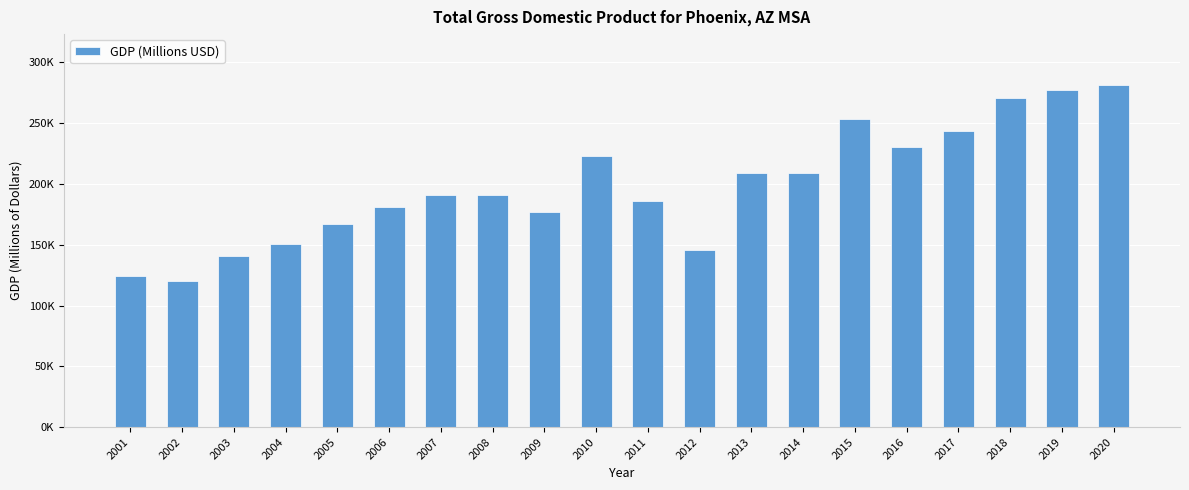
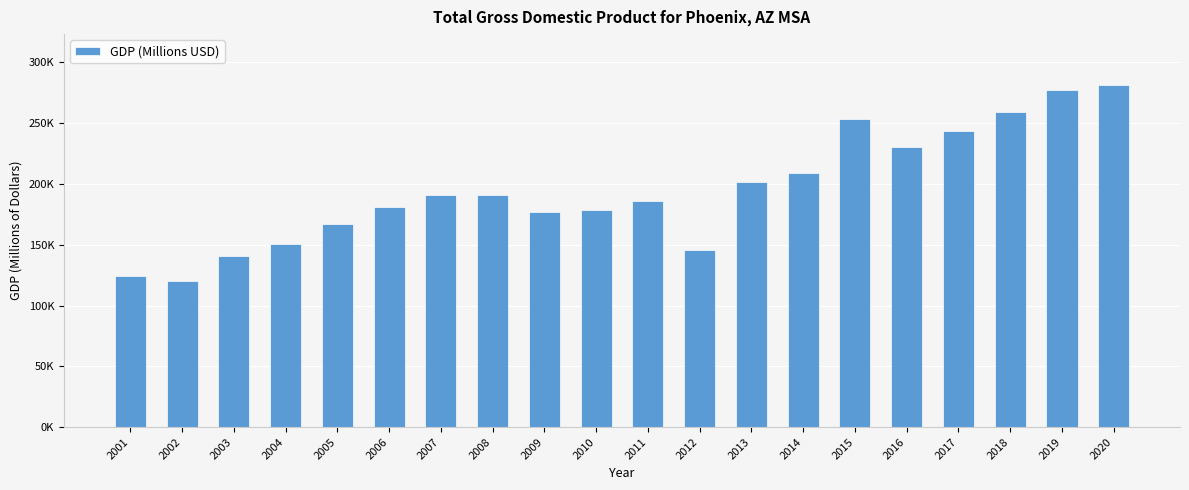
2010: 223000 -> 178000
2013: 209000 -> 201000
2018: 270000 -> 259000
